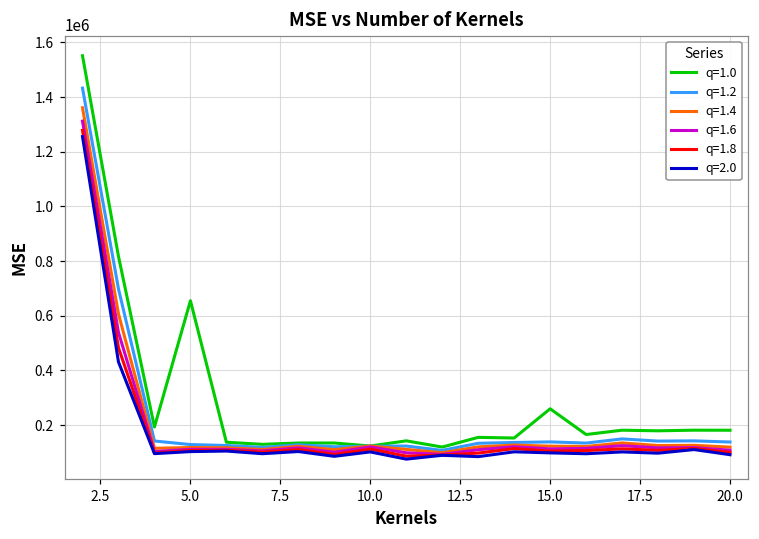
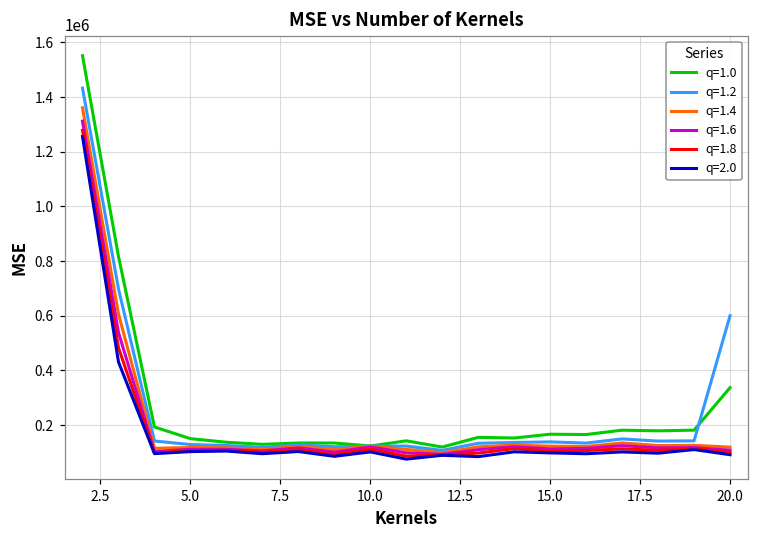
q=1.0, 5.0: 660000 -> 150000
q=1.0, 15.0: 260000 -> 170000
q=1.0, 20.0: 180000 -> 340000
q=1.2, 20.0: 140000 -> 600000
